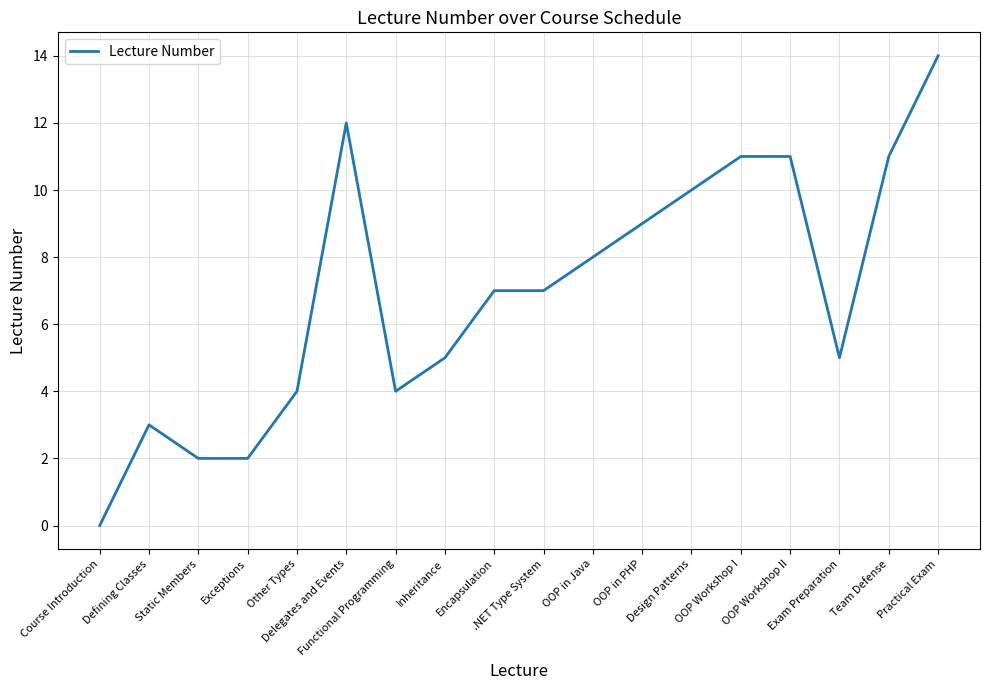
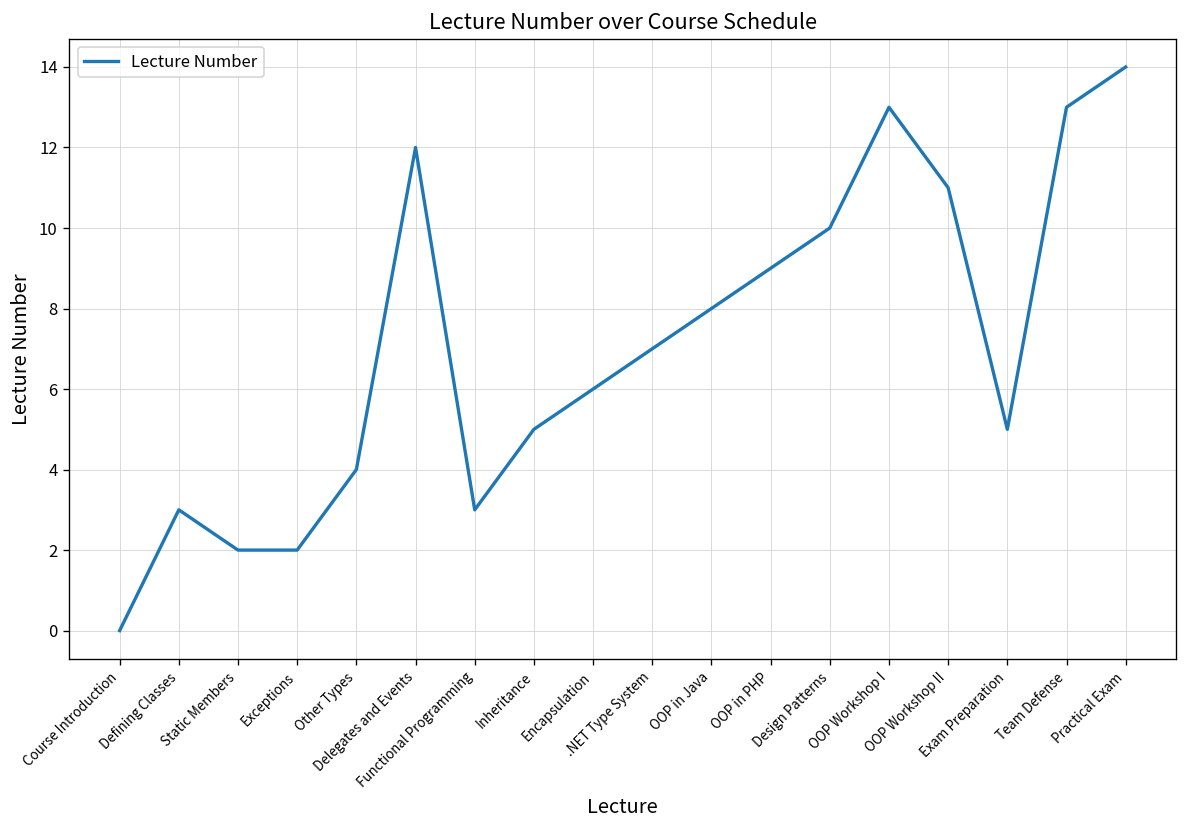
Functional Programming: 4 -> 3
Encapsulation: 7 -> 6
OOP Workshop I: 11 -> 13
Team Defense: 11 -> 13
